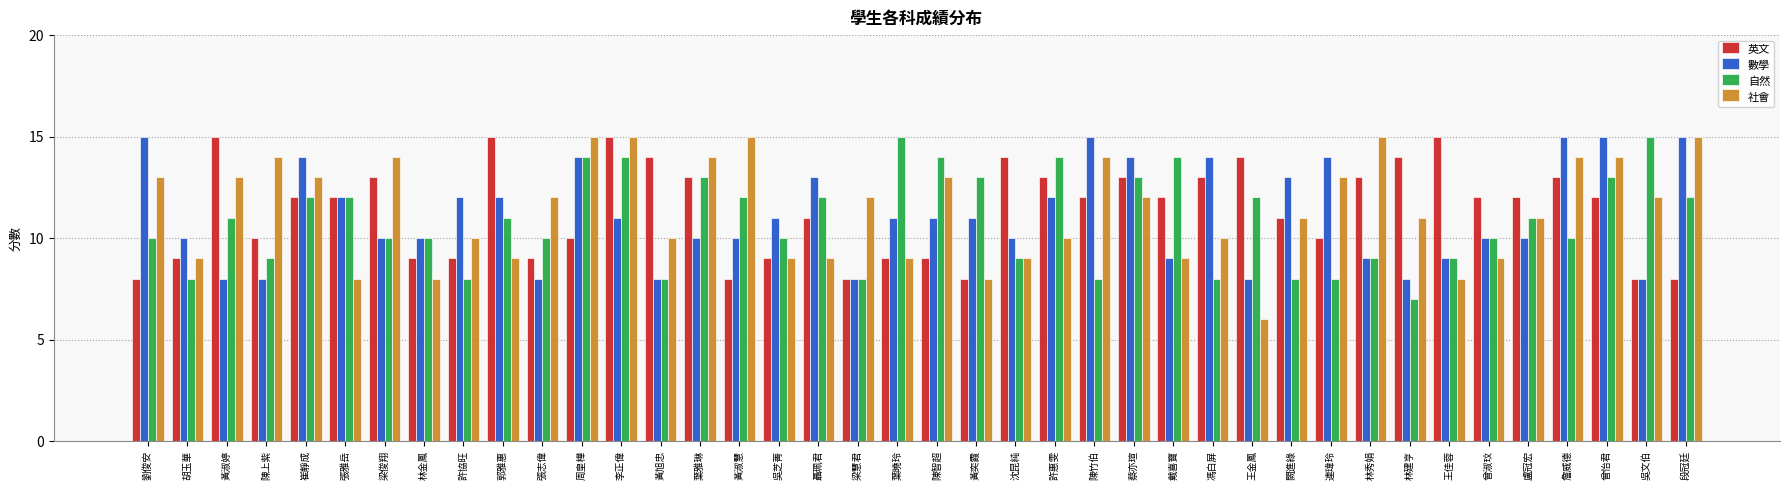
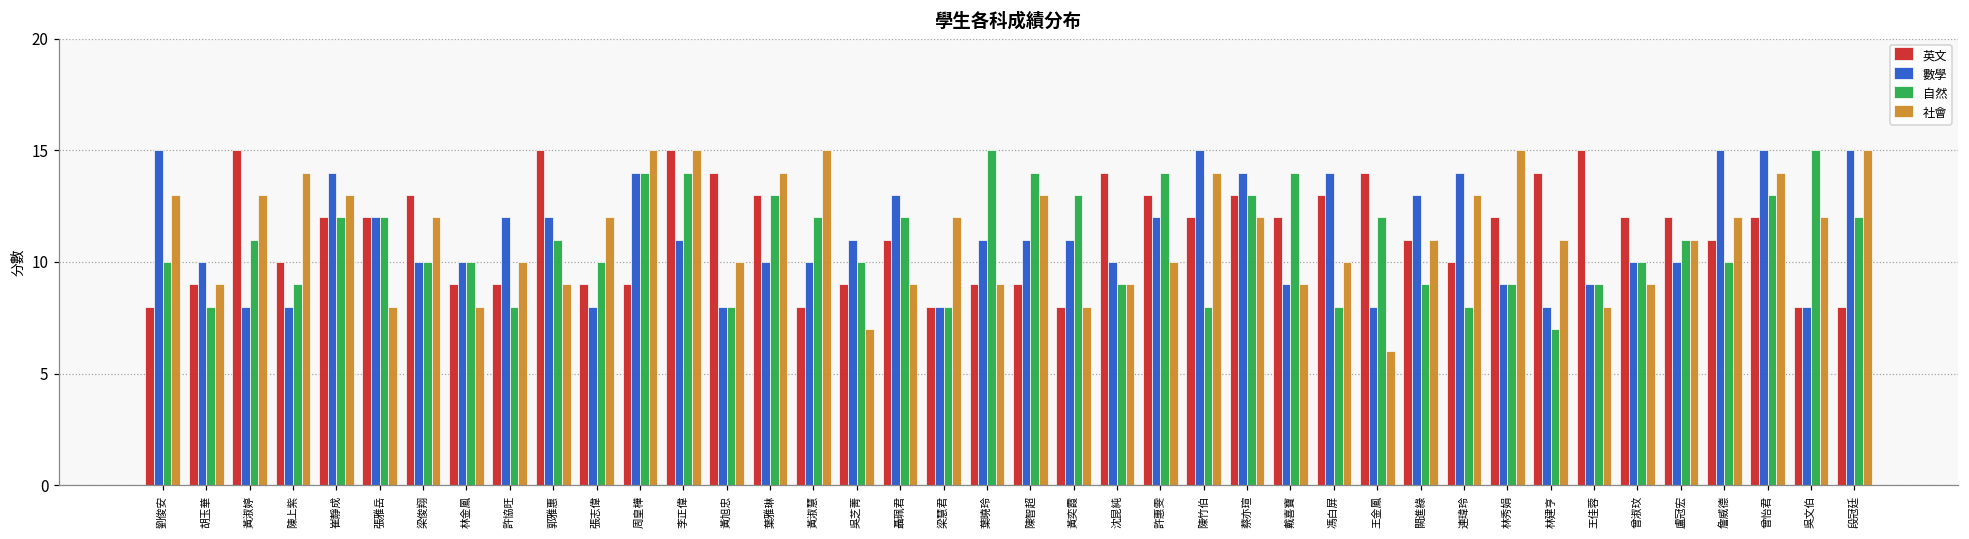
社會, 梁俊翔: 14 -> 12
英文, 周皇樺: 10 -> 9
社會, 吳芝菁: 9 -> 7
自然, 闕進綠: 8 -> 9
英文, 林秀娟: 13 -> 12
英文, 詹威德: 13 -> 11
社會, 詹威德: 14 -> 12
